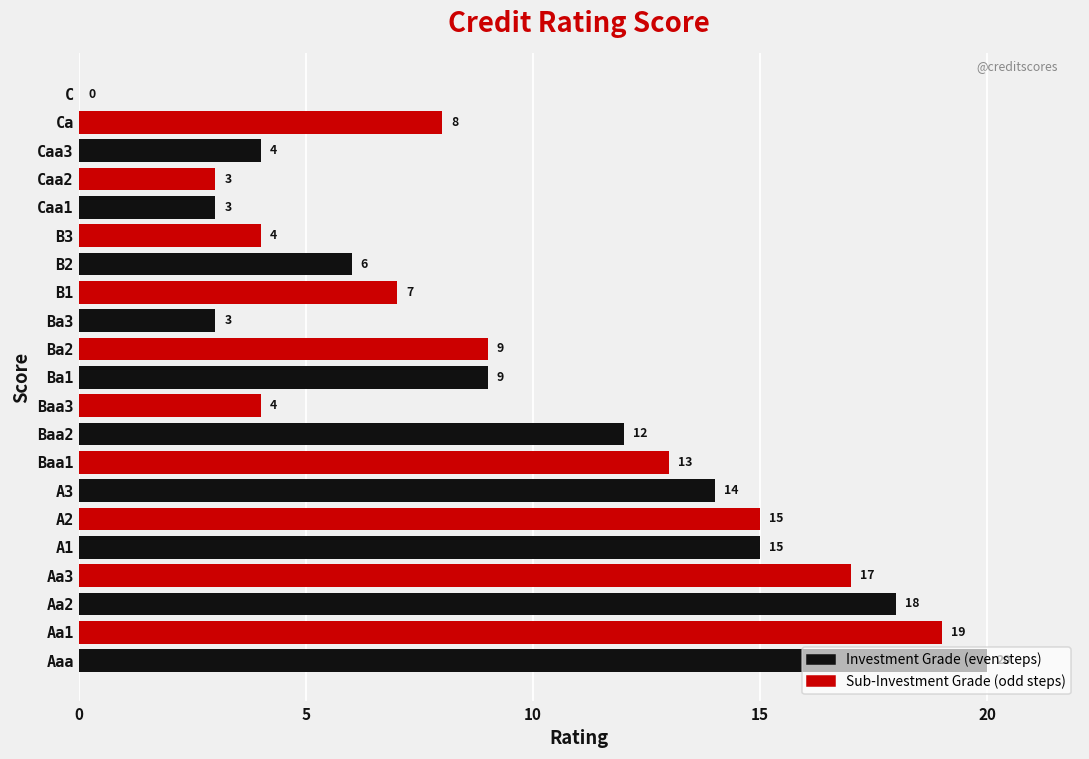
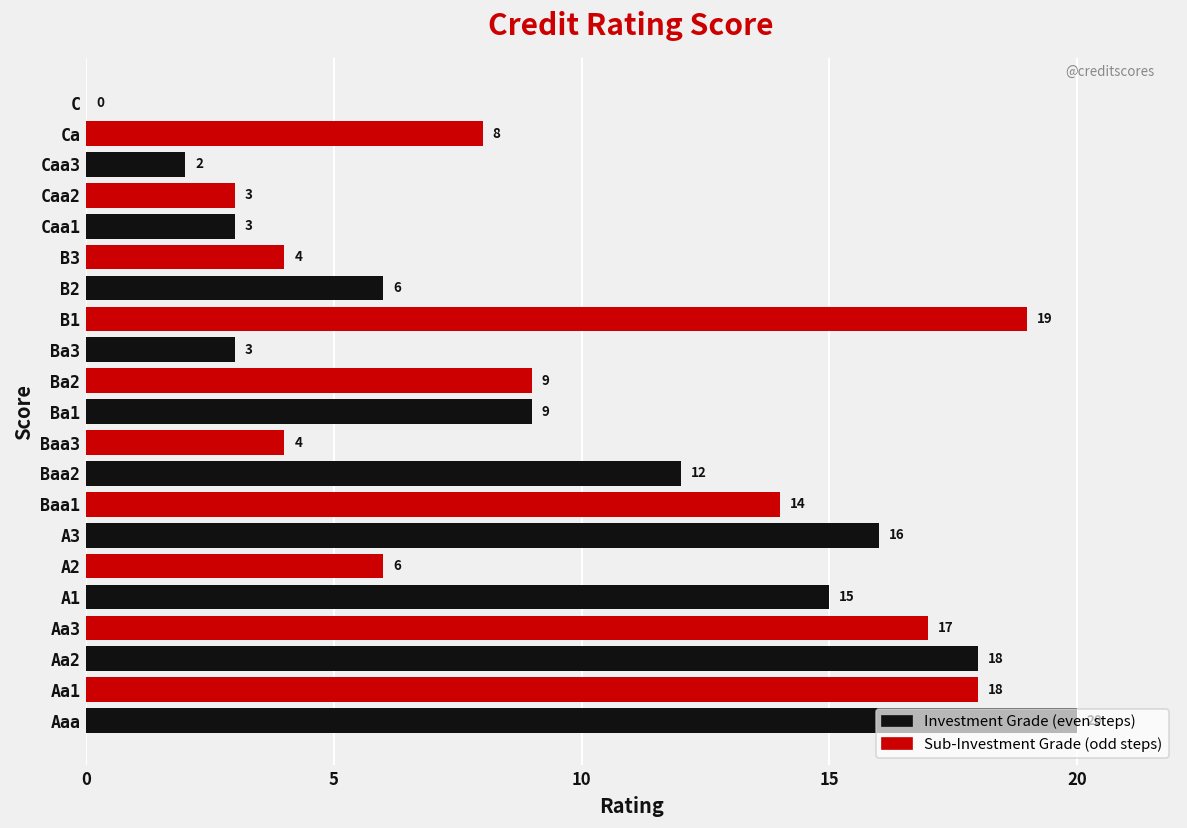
Caa3: 4 -> 2
B1: 7 -> 19
Baa1: 13 -> 14
A3: 14 -> 16
A2: 15 -> 6
Aa1: 19 -> 18
